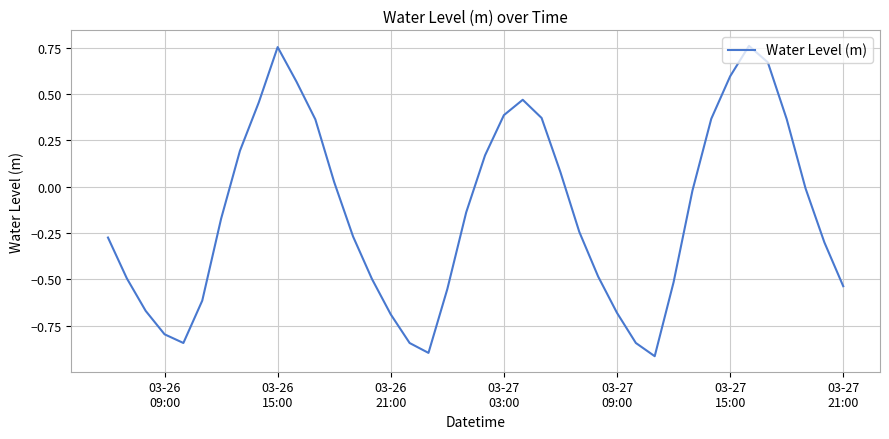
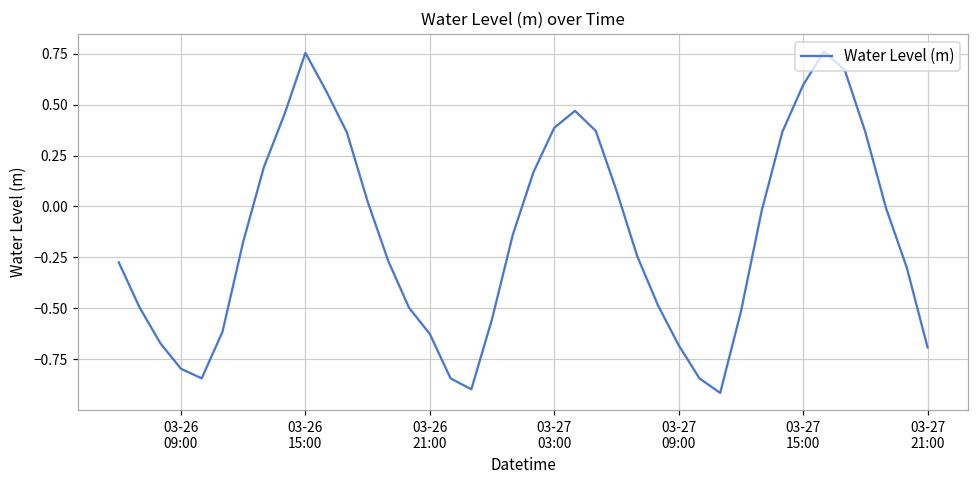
03-26 21:00: -0.69 -> -0.63
03-27 21:00: -0.54 -> -0.69
